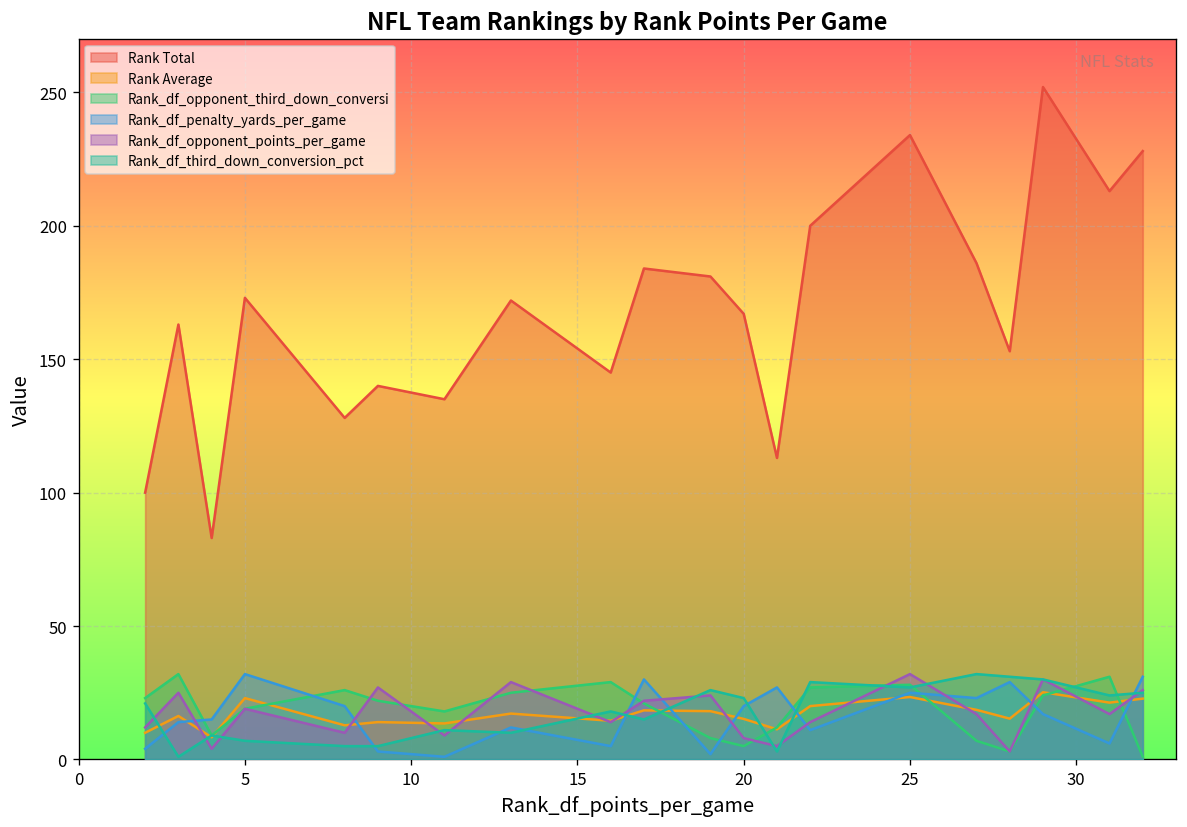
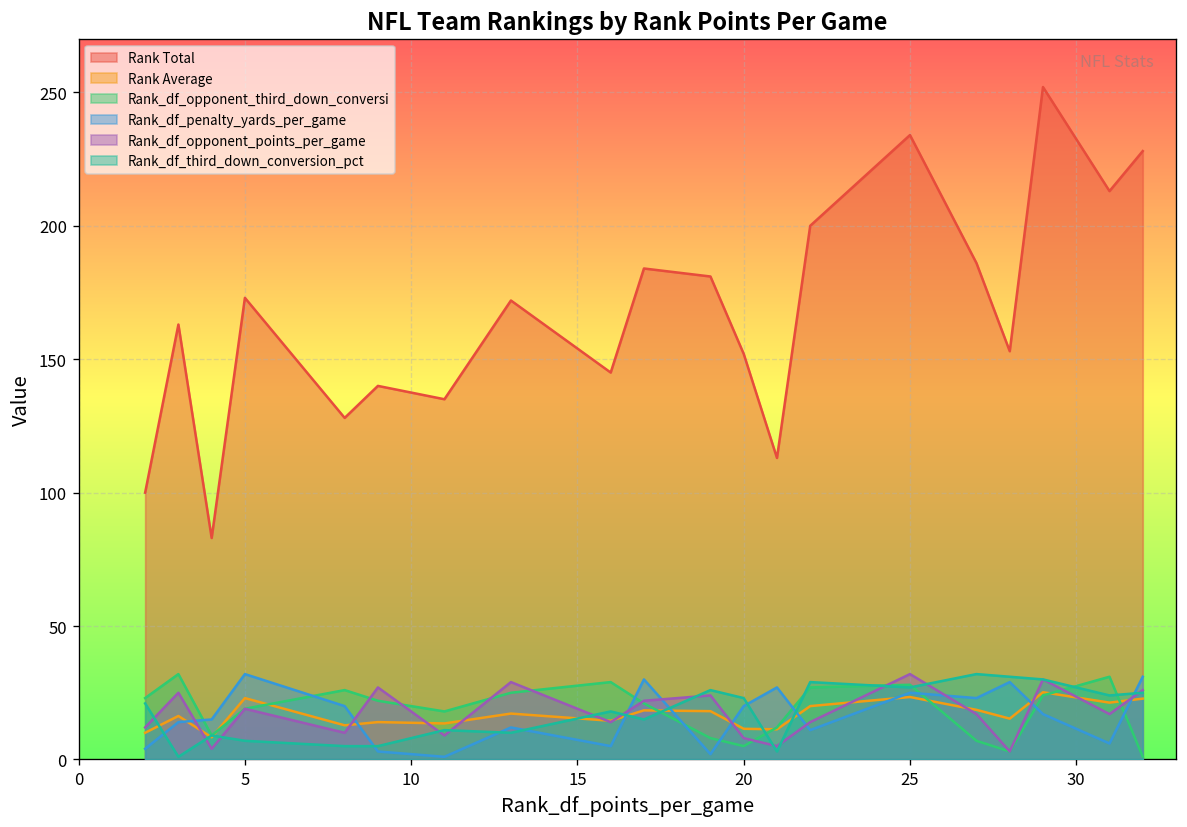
Rank Total, 20: 167 -> 152
Rank Average, 20: 15 -> 12
